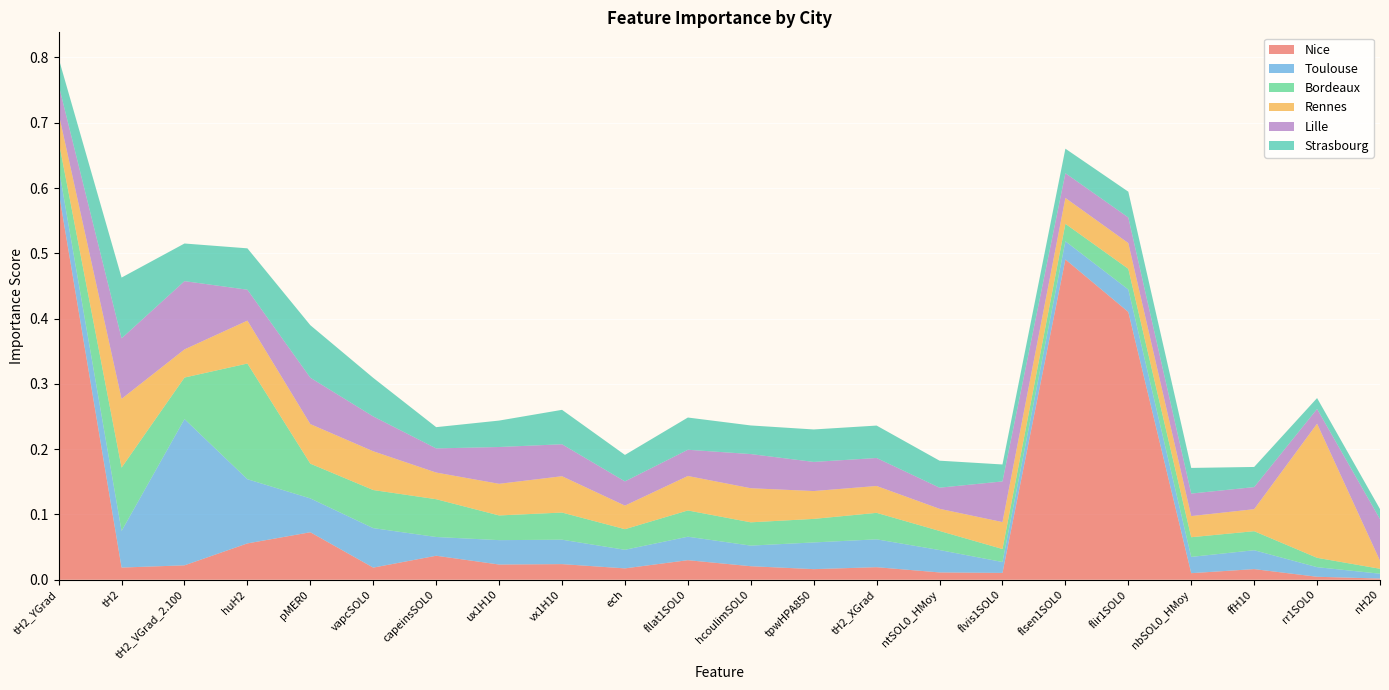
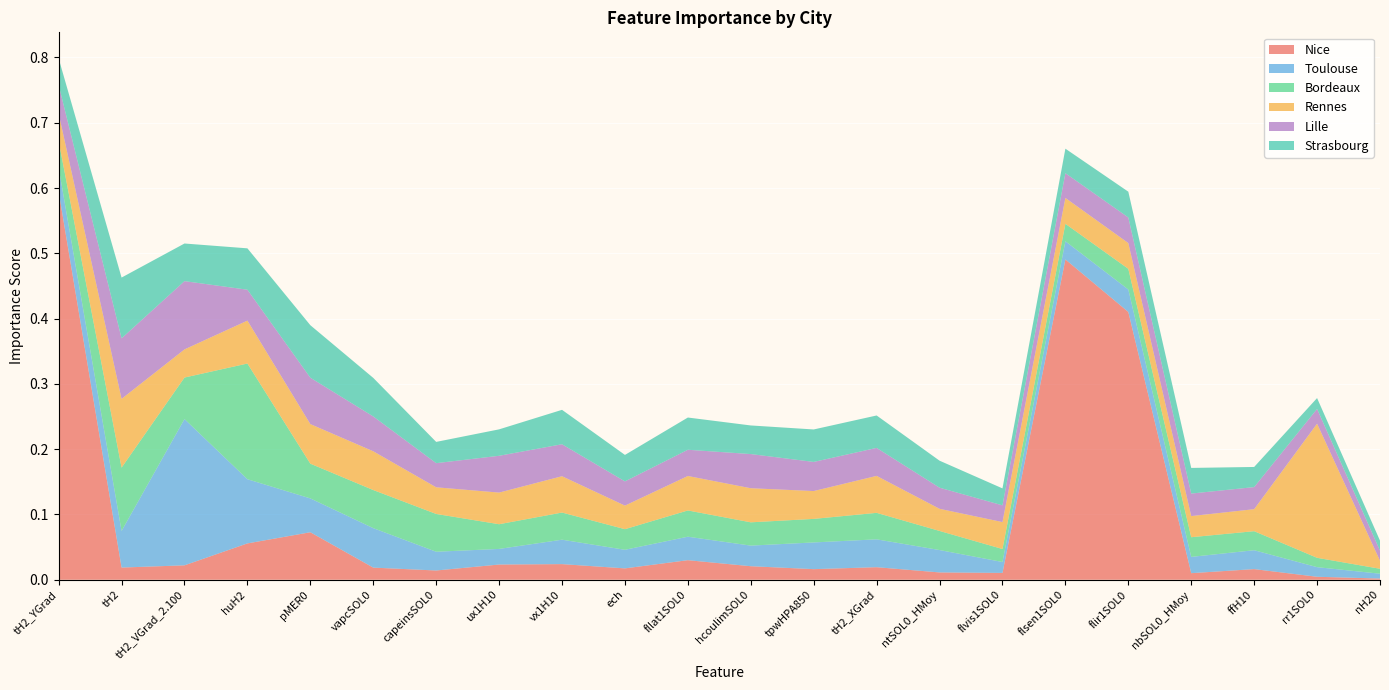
Nice, capeinsSOL0: 0.04 -> 0.01
Toulouse, ux1H10: 0.04 -> 0.02
Rennes, tH2_XGrad: 0.04 -> 0.06
Lille, flvis1SOL0: 0.06 -> 0.03
Lille, nH20: 0.06 -> 0.02
